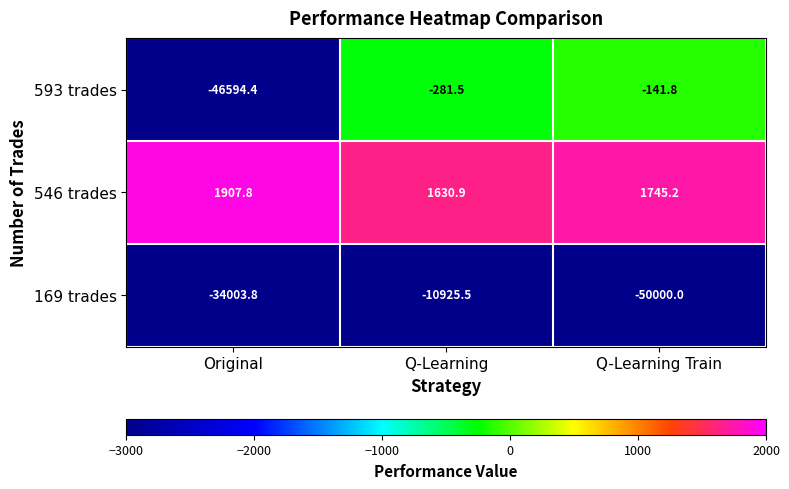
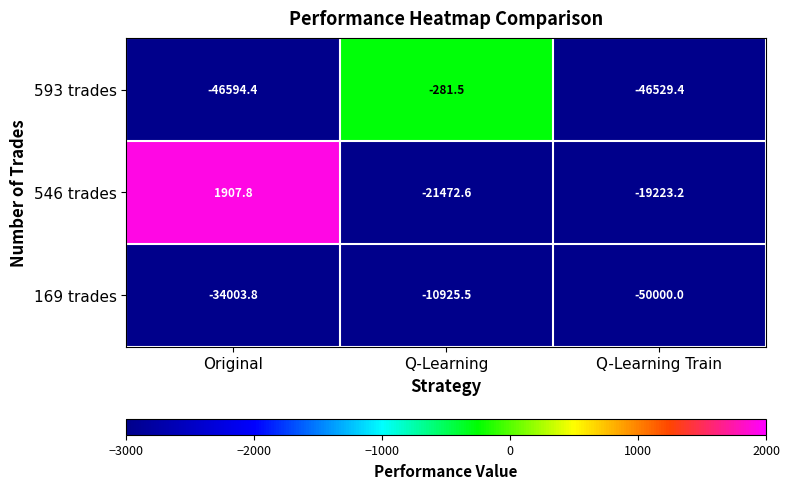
593 trades, Q-Learning Train: -141.8 -> -46529.4
546 trades, Q-Learning: 1630.9 -> -21472.6
546 trades, Q-Learning Train: 1745.2 -> -19223.2
